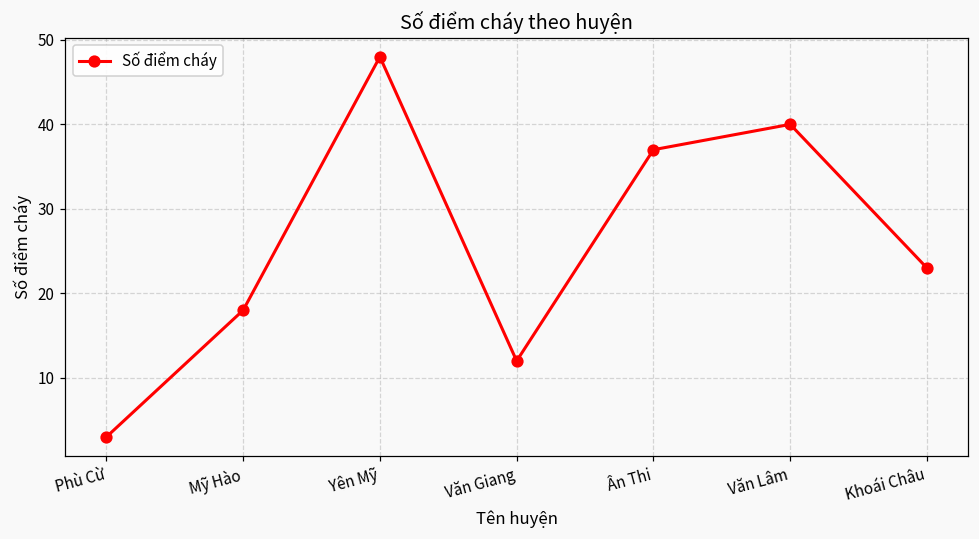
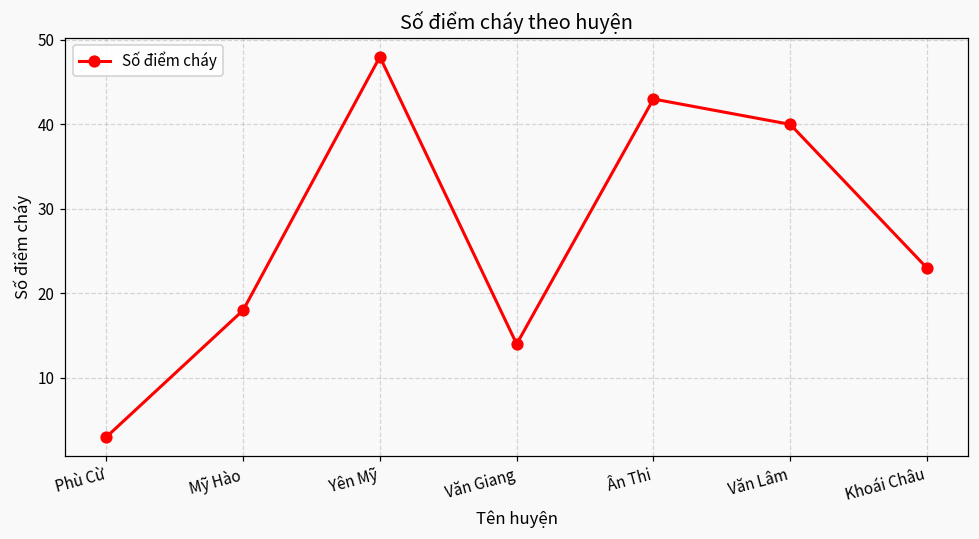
Văn Giang: 12 -> 14
Ân Thi: 37 -> 43
